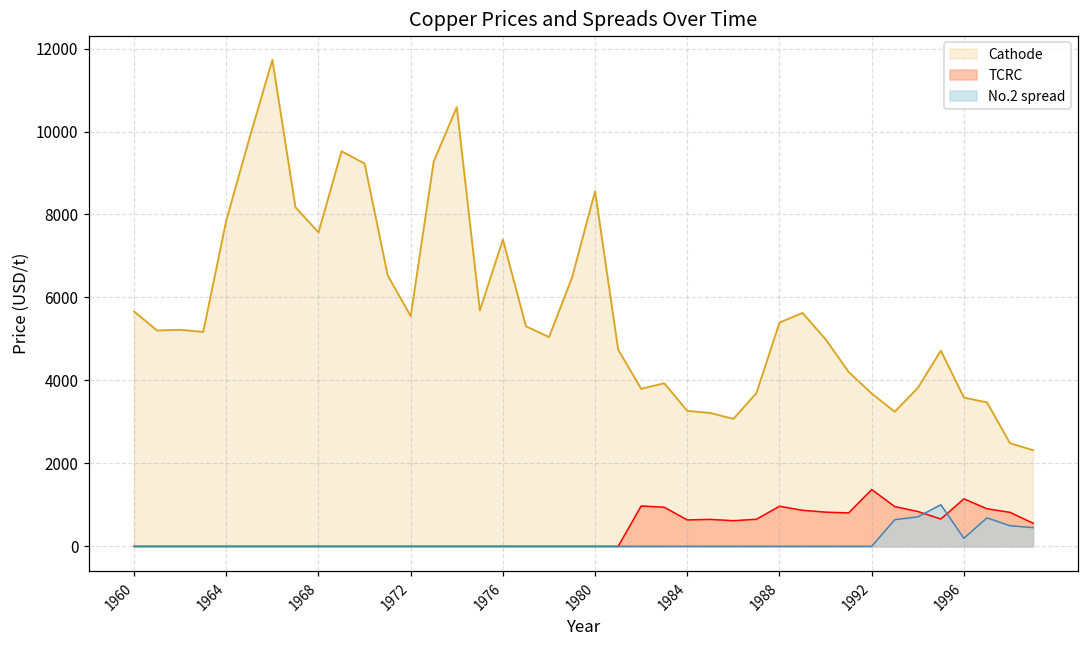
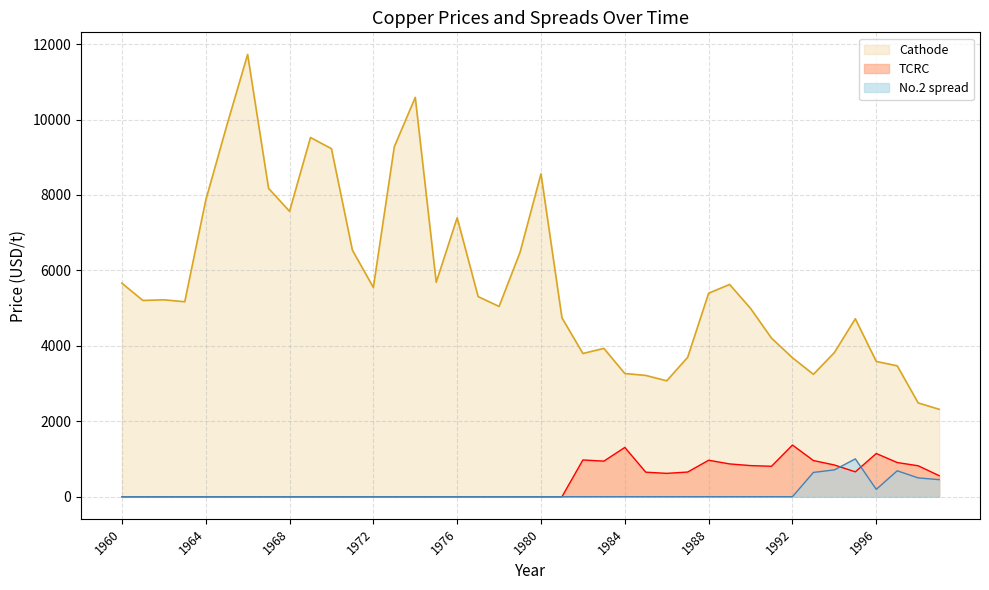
TCRC, 1984: 600 -> 1300
